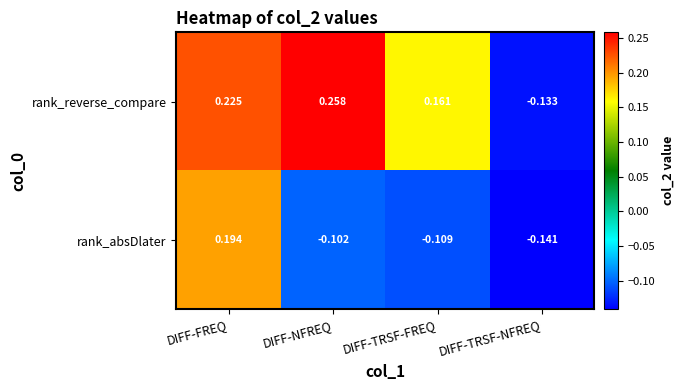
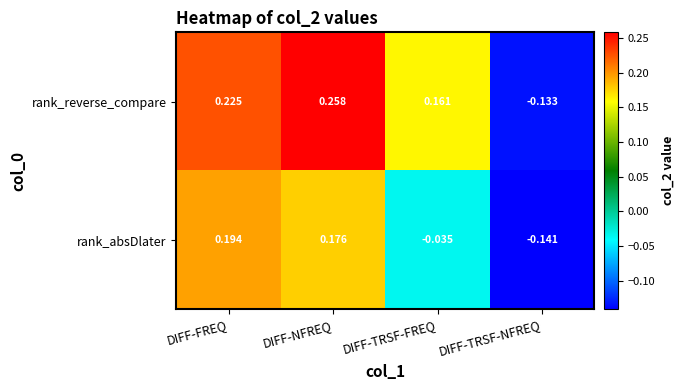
rank_absDlater, DIFF-NFREQ: -0.102 -> 0.176
rank_absDlater, DIFF-TRSF-FREQ: -0.109 -> -0.035
